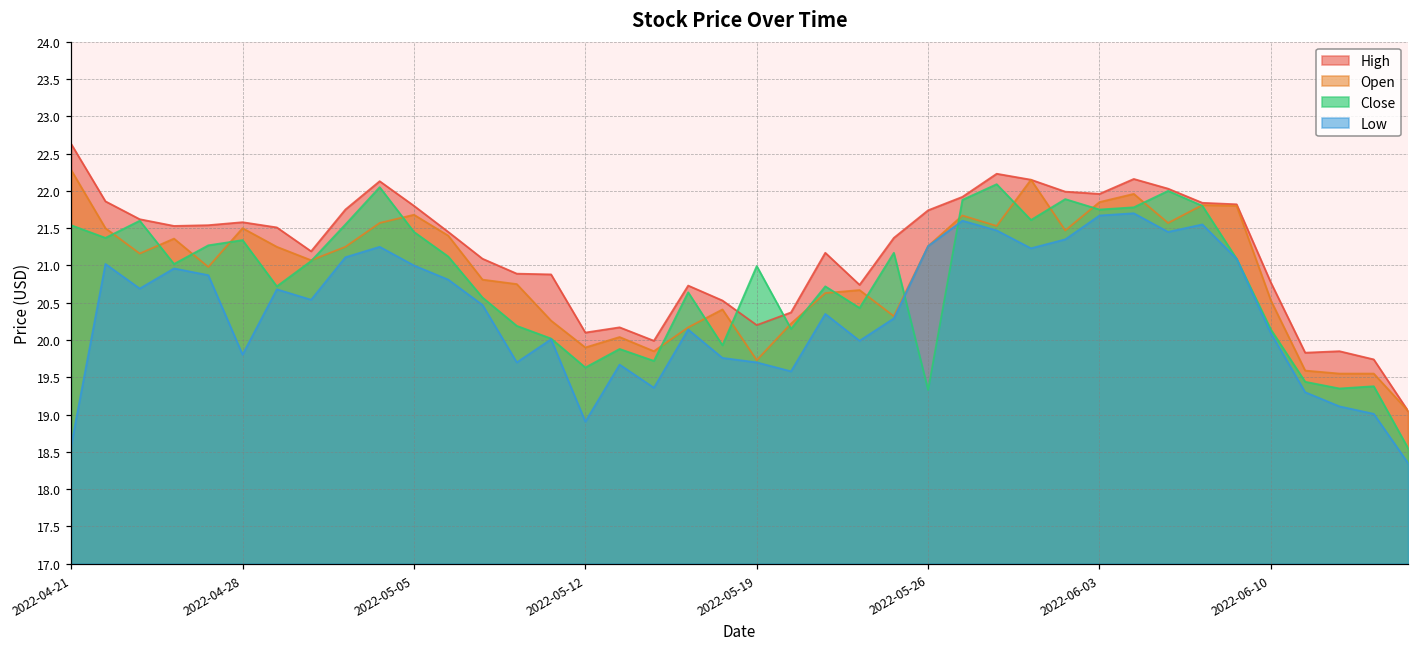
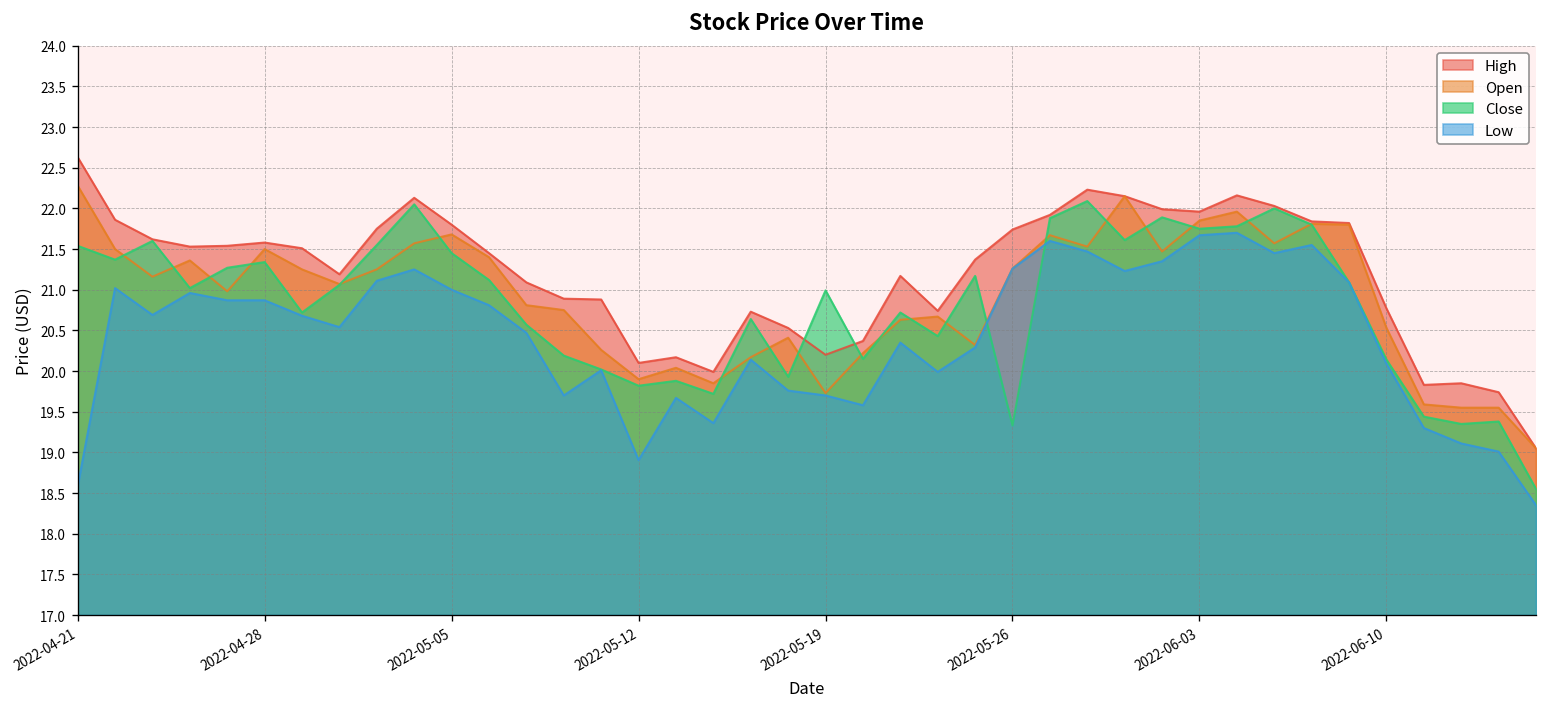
Low, 2022-04-28: 19.8 -> 20.9
Close, 2022-05-12: 19.6 -> 19.8
